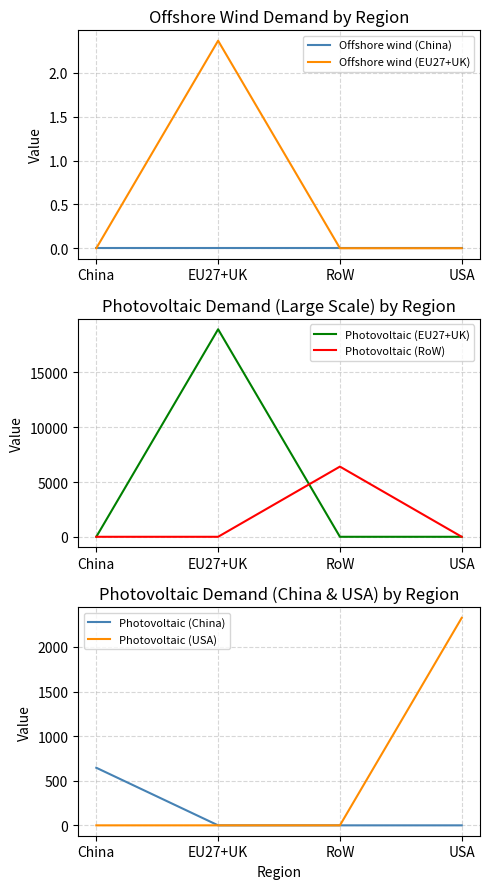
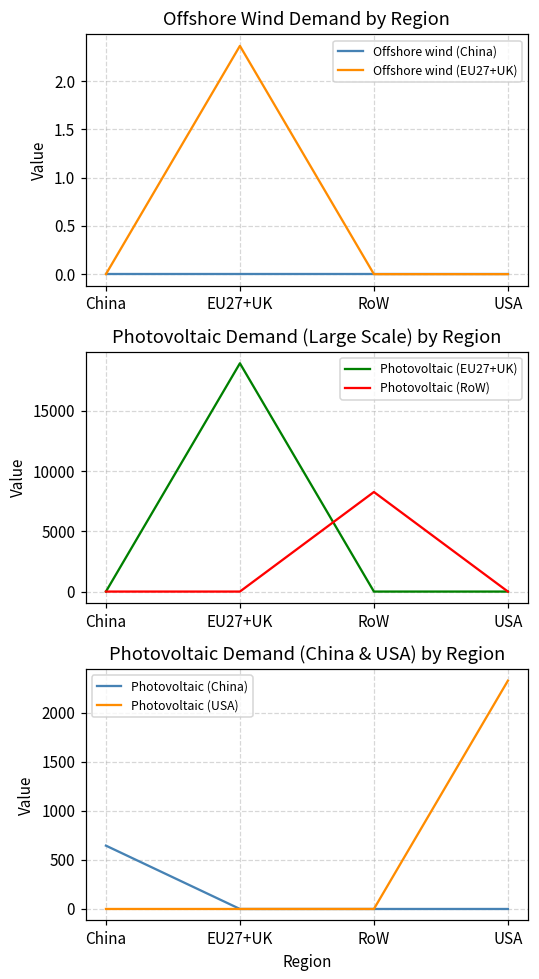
Photovoltaic Demand (Large Scale) by Region, Photovoltaic (RoW), RoW: 6400 -> 8300
